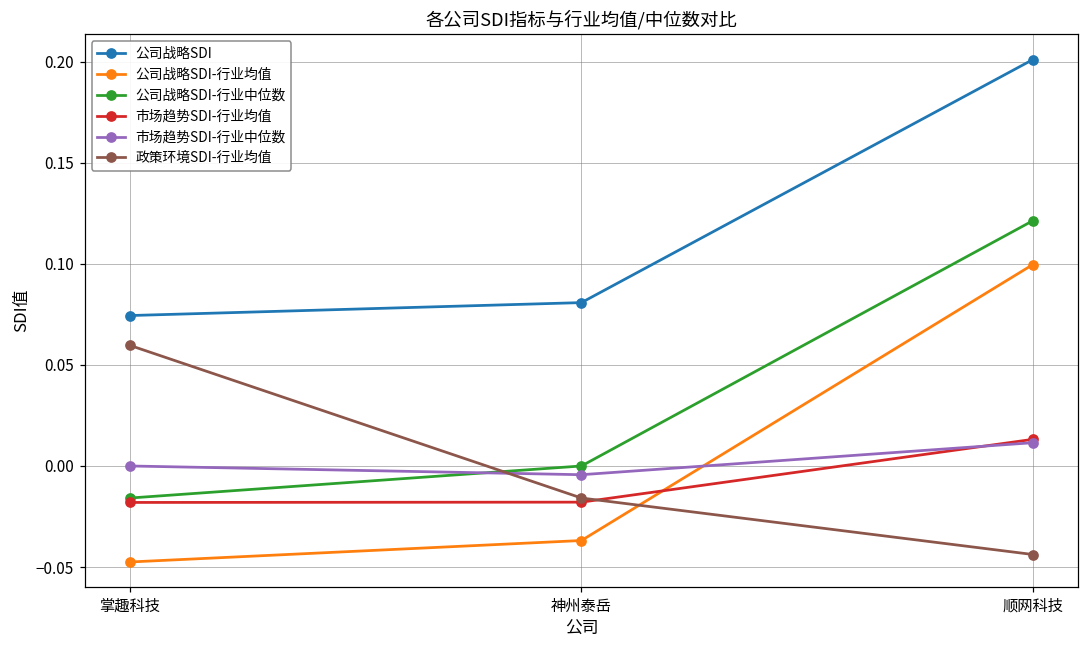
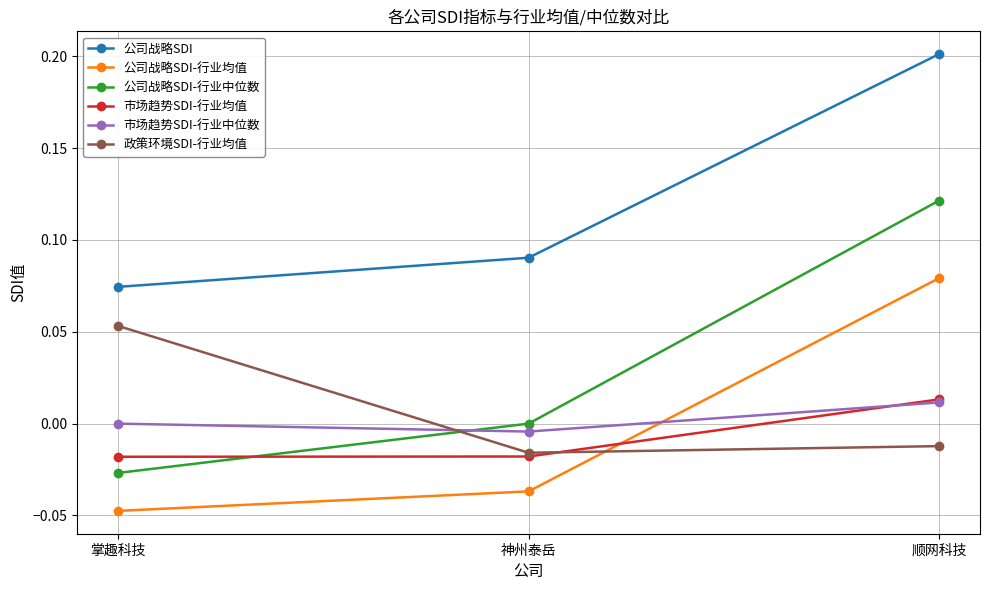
公司战略SDI-行业中位数, 掌趣科技: -0.016 -> -0.027
政策环境SDI-行业均值, 掌趣科技: 0.060 -> 0.053
公司战略SDI, 神州泰岳: 0.081 -> 0.090
公司战略SDI-行业均值, 顺网科技: 0.100 -> 0.079
政策环境SDI-行业均值, 顺网科技: -0.044 -> -0.012
